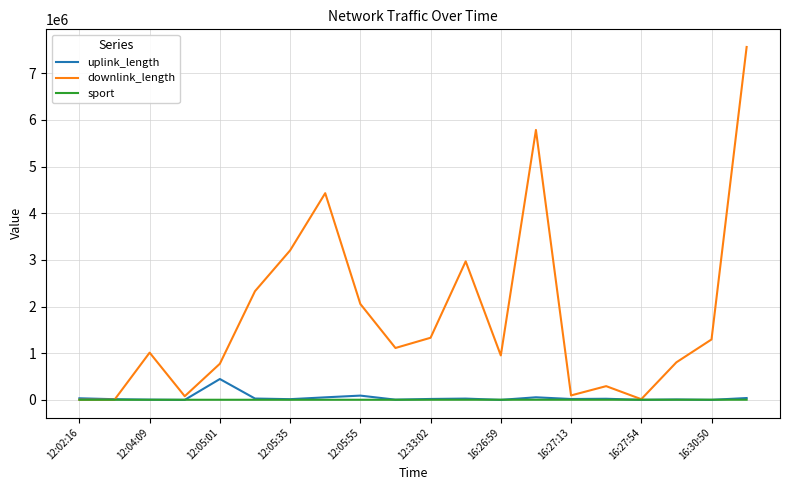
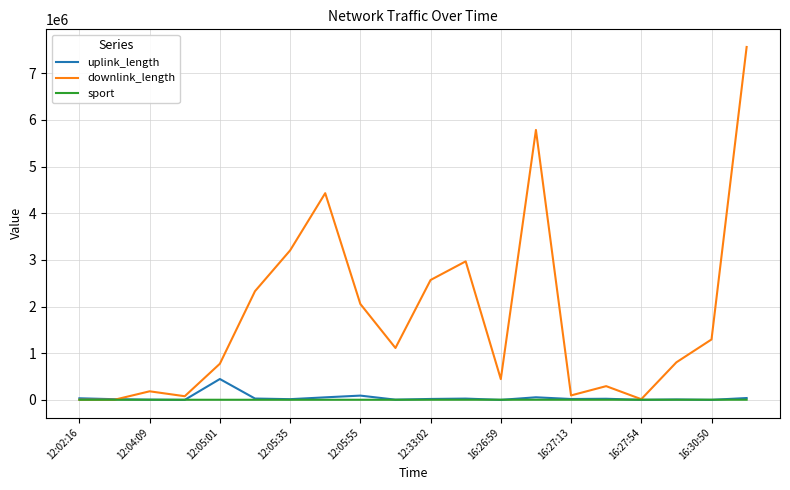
downlink_length, 12:04:09: 1000000 -> 200000
downlink_length, 12:33:02: 1300000 -> 2600000
downlink_length, 16:26:59: 1000000 -> 400000
